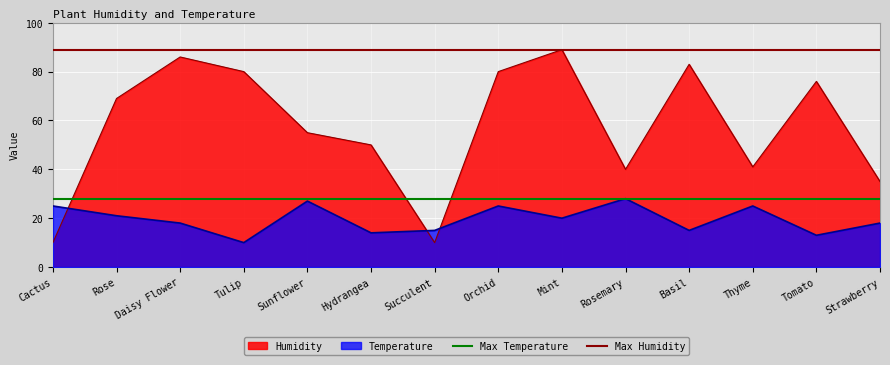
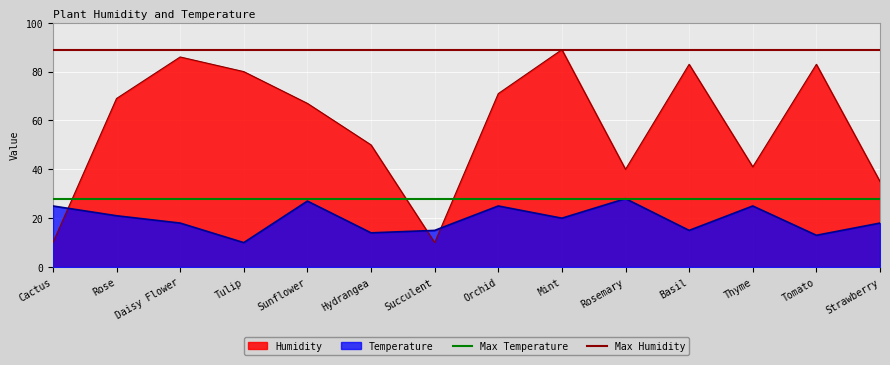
Humidity, Sunflower: 55 -> 67
Humidity, Orchid: 80 -> 71
Humidity, Tomato: 76 -> 83
